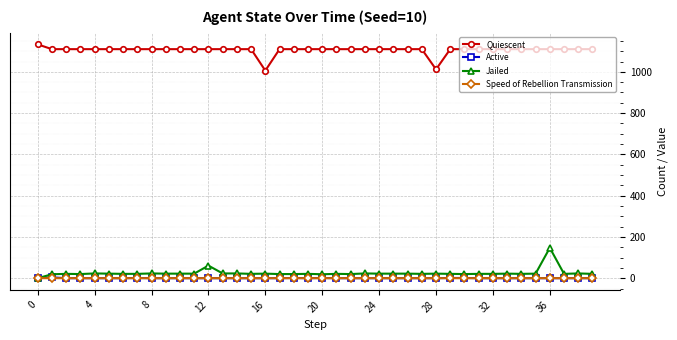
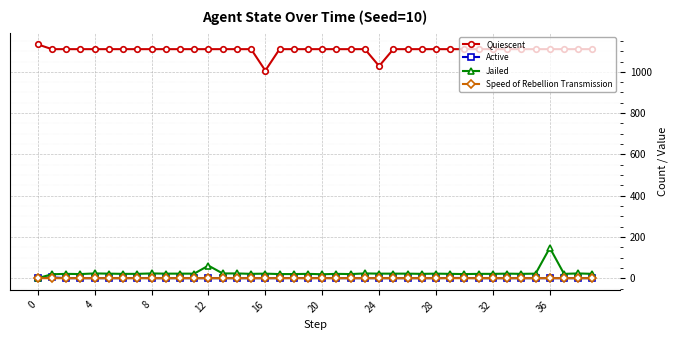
Quiescent, 24: 1110 -> 1030
Quiescent, 28: 1010 -> 1110
